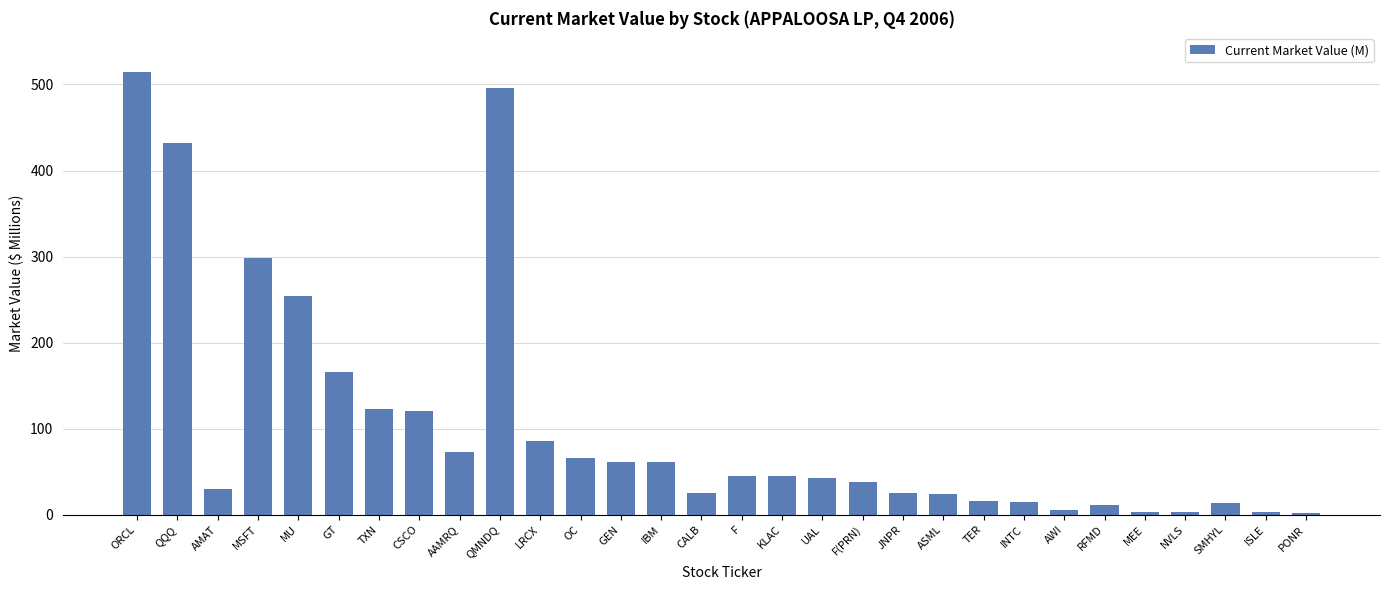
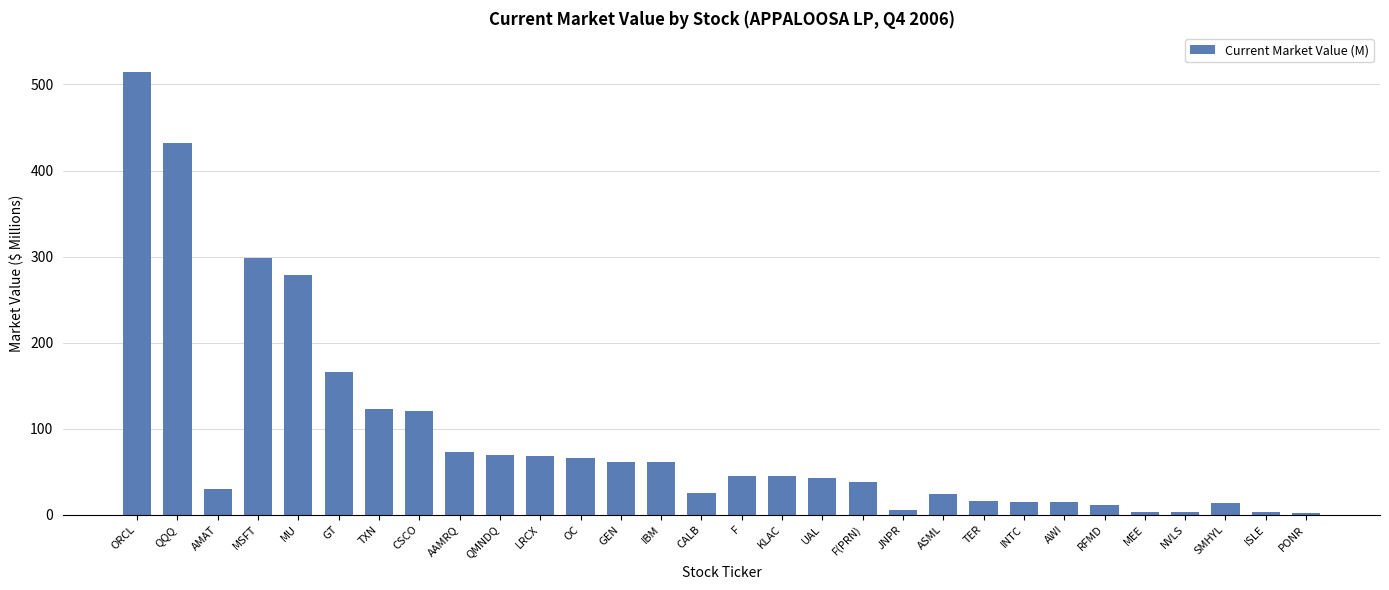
MU: 250 -> 280
QMNDQ: 500 -> 70
LRCX: 90 -> 70
JNPR: 30 -> 10
AWI: 5 -> 15
